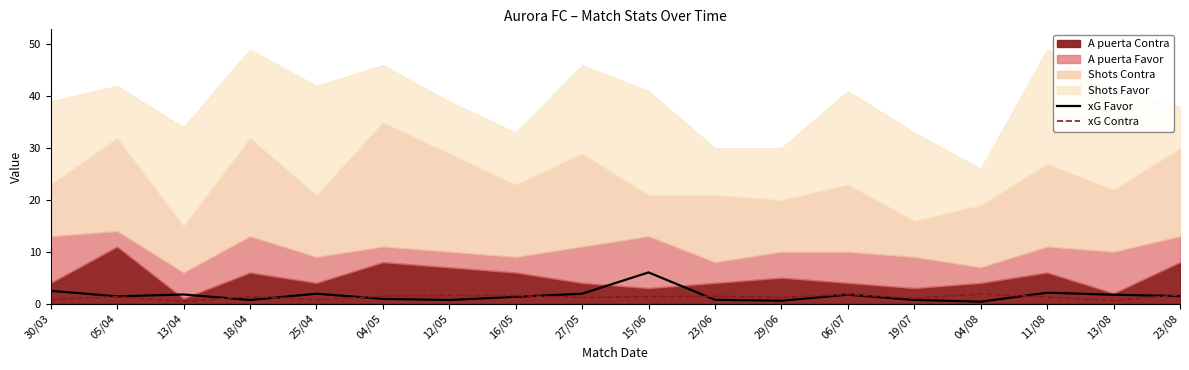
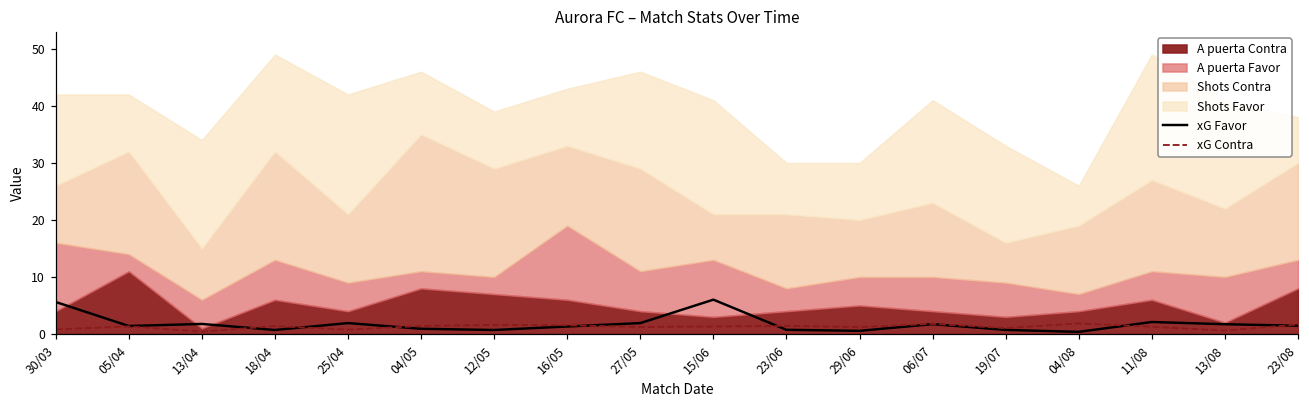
xG Favor, 30/03: 2 -> 6
A puerta Favor, 30/03: 9 -> 12
A puerta Favor, 16/05: 3 -> 13
